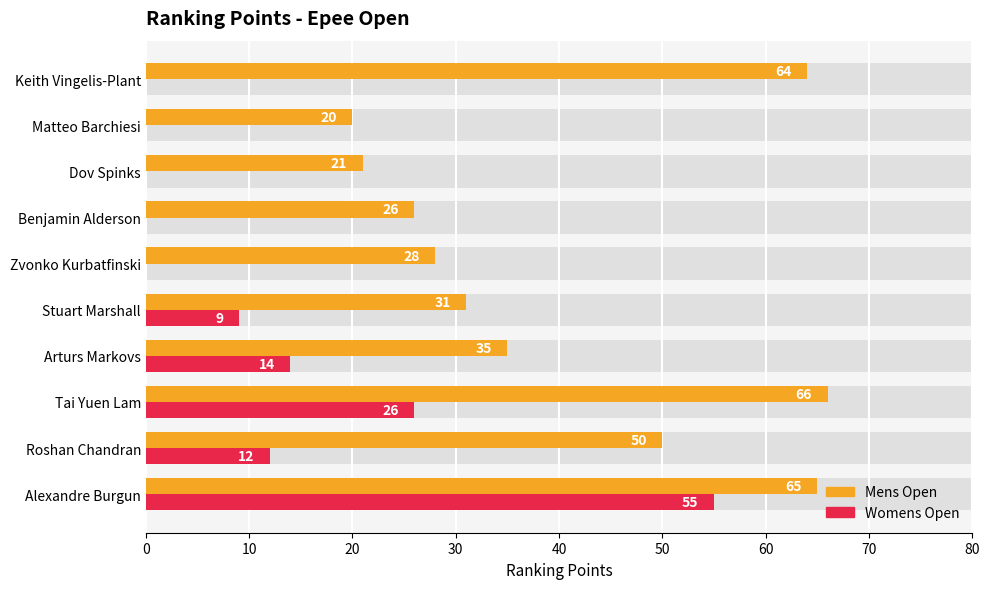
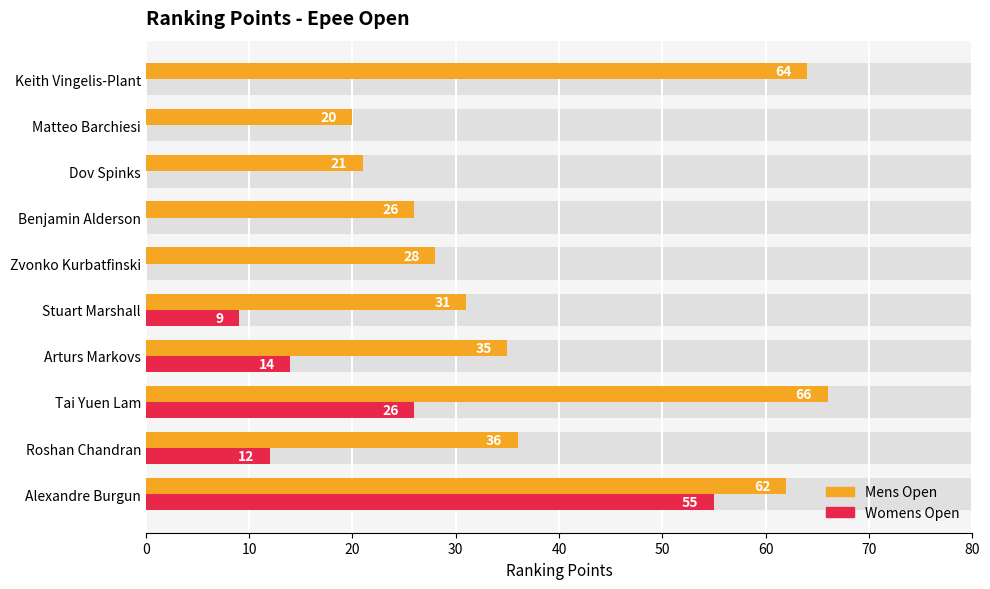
Mens Open, Roshan Chandran: 50 -> 36
Mens Open, Alexandre Burgun: 65 -> 62
